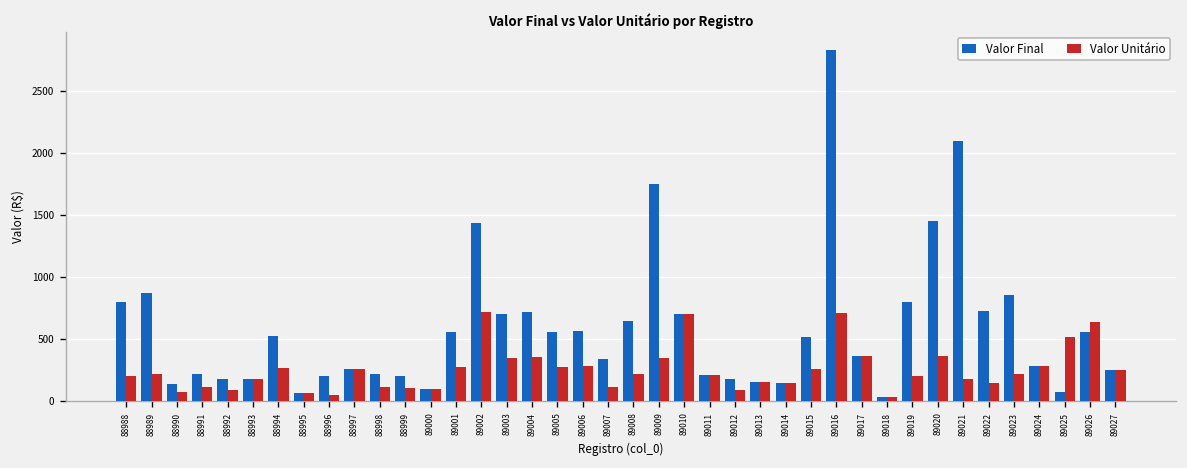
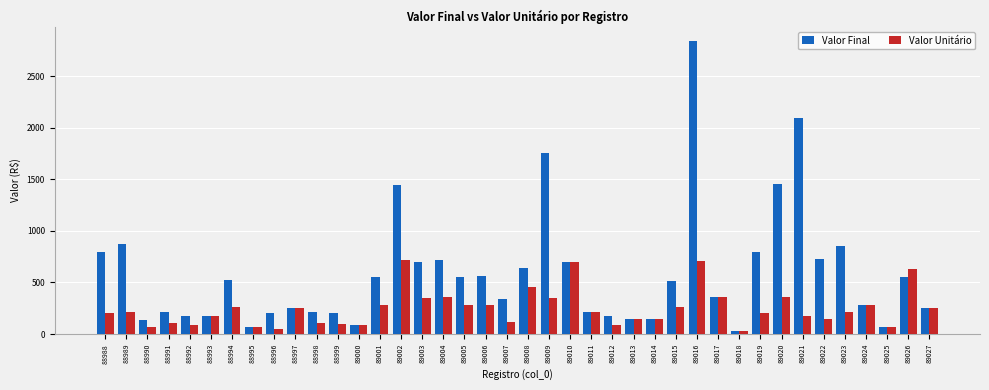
Valor Unitário, 89008: 210 -> 460
Valor Unitário, 89025: 520 -> 70
